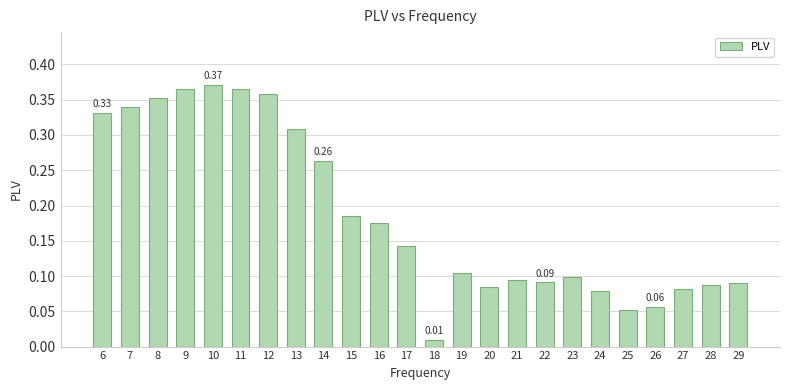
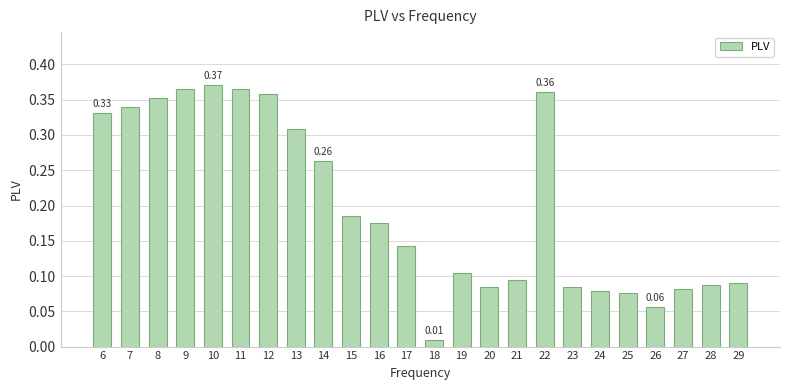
22: 0.09 -> 0.36
23: 0.10 -> 0.09
25: 0.05 -> 0.08
